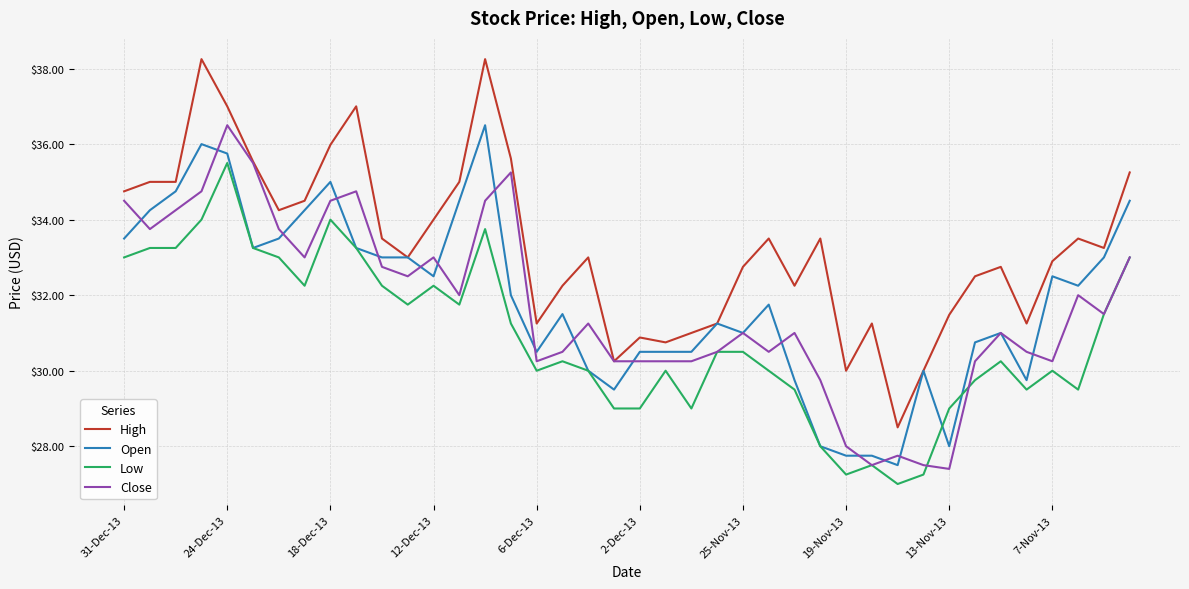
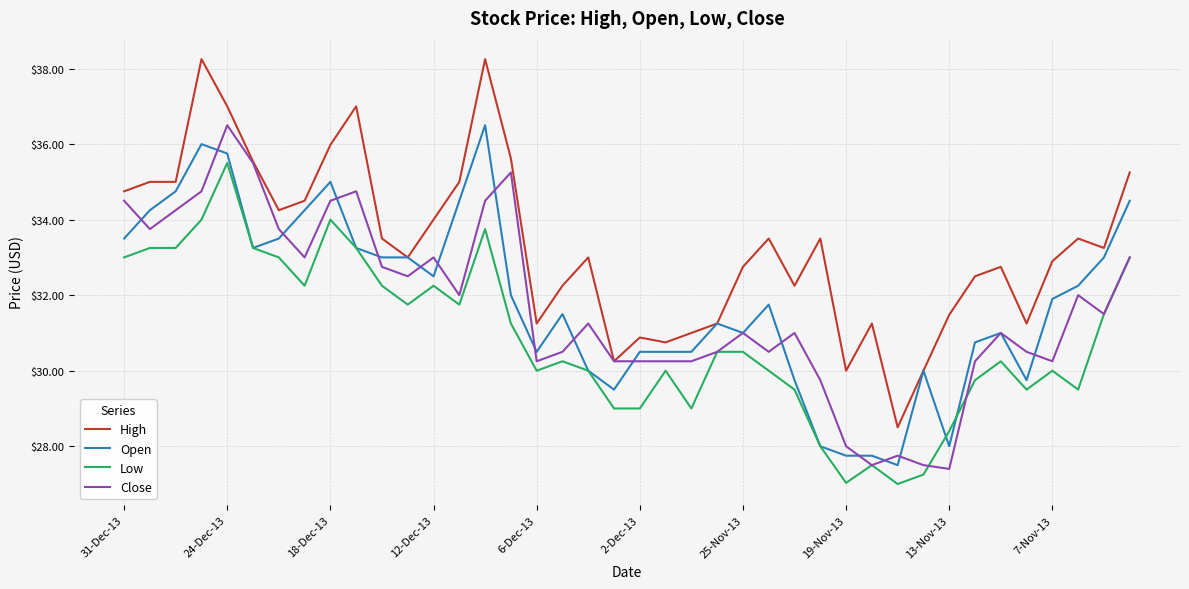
Low, 19-Nov-13: $27.3 -> $27.0
Low, 13-Nov-13: $29.0 -> $28.4
Open, 7-Nov-13: $32.5 -> $31.9
